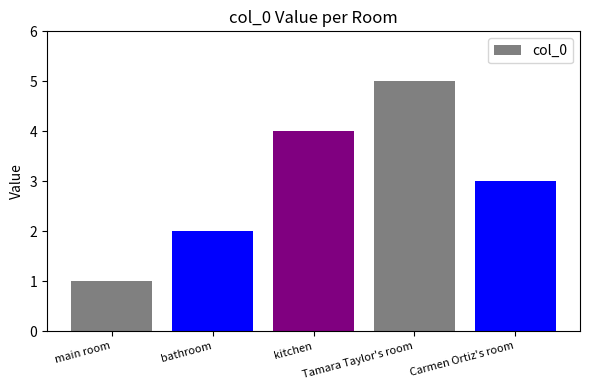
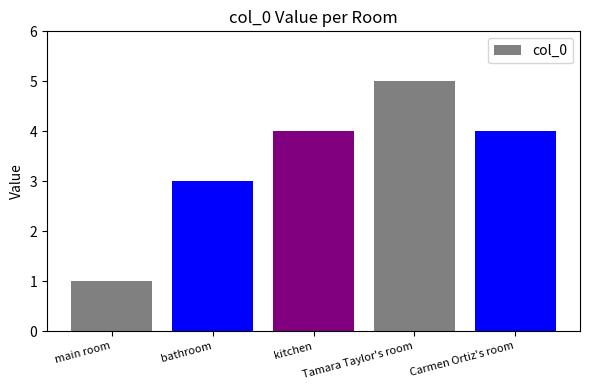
bathroom: 2 -> 3
Carmen Ortiz's room: 3 -> 4
